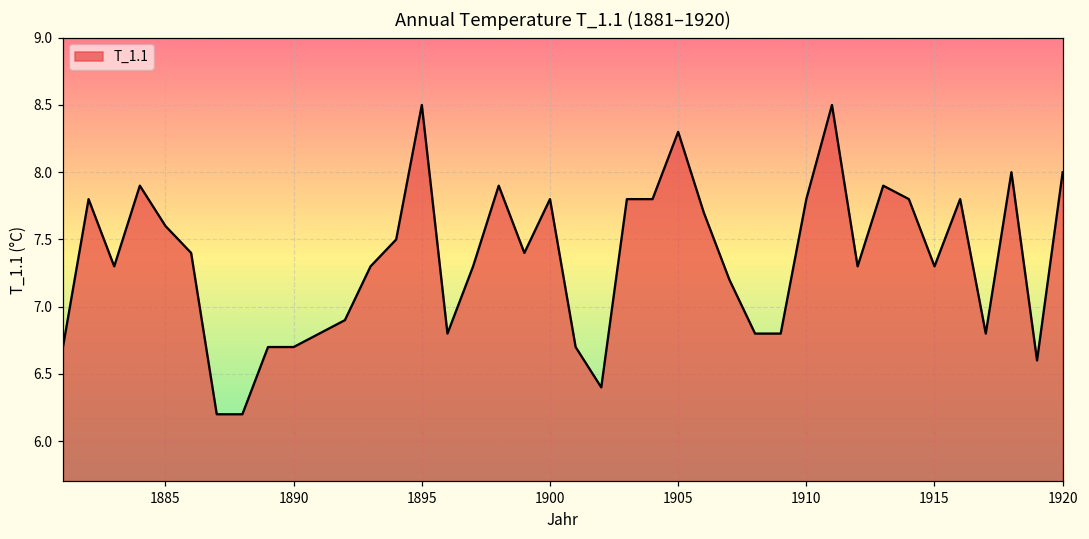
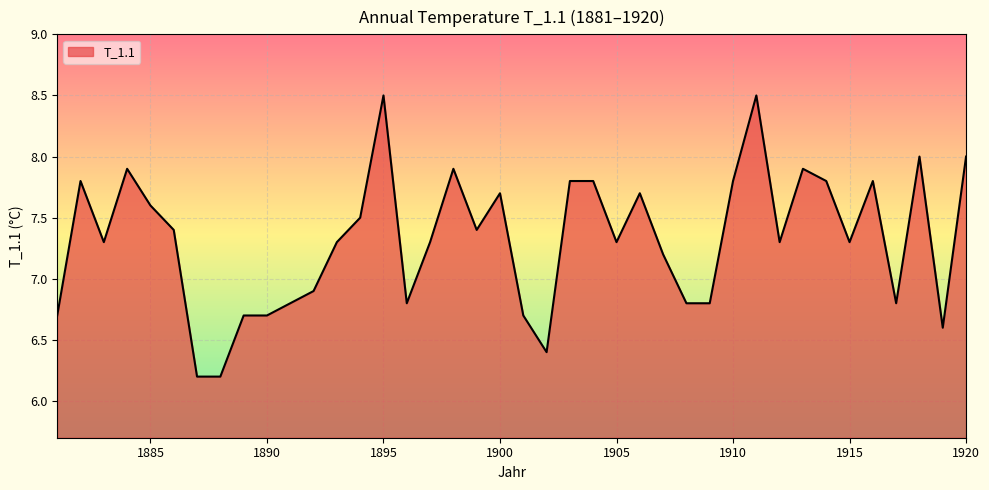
1900: 7.8 -> 7.7
1905: 8.3 -> 7.3
